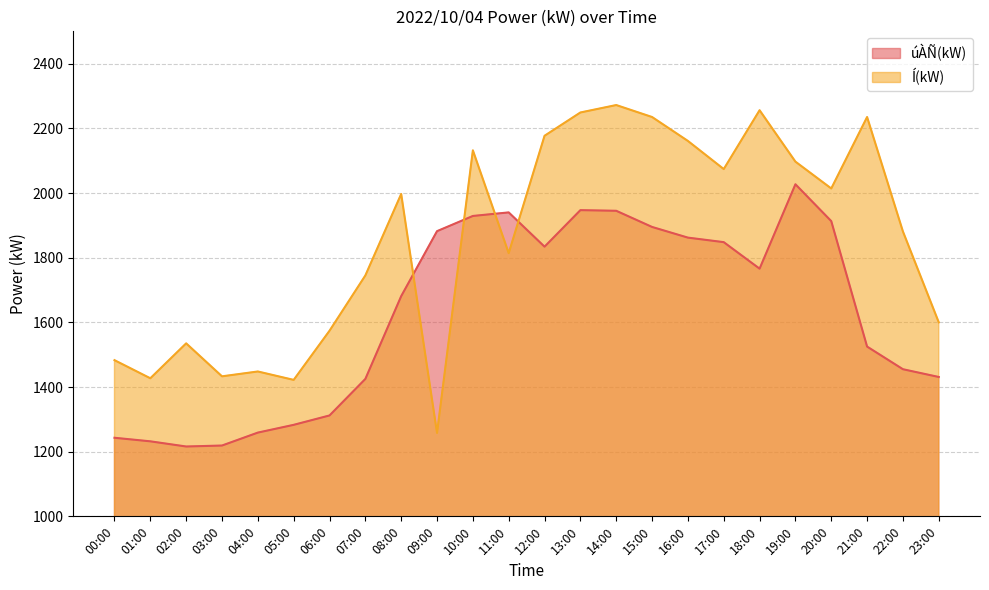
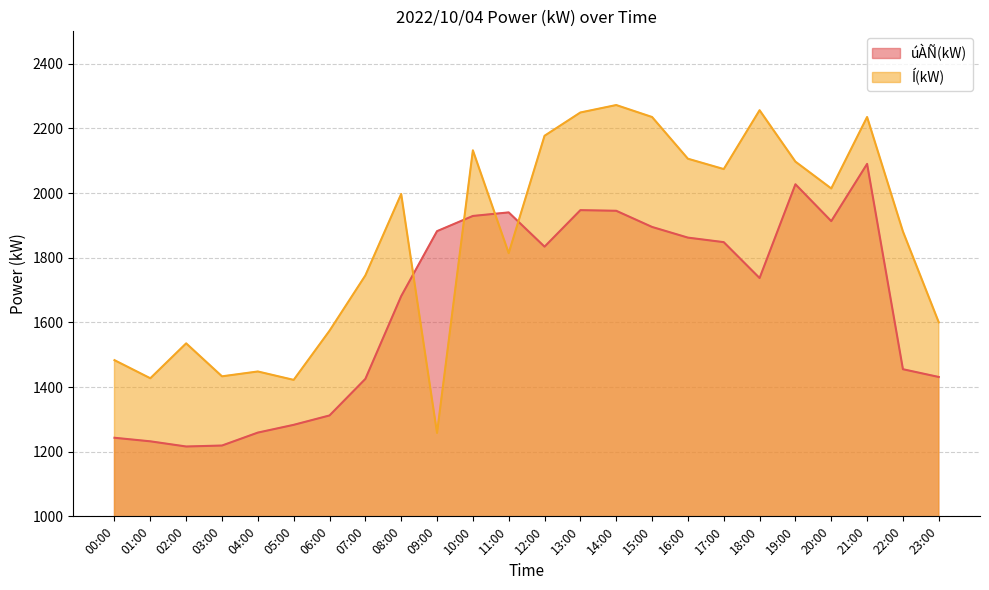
Í(kW), 16:00: 2160 -> 2110
úÀÑ(kW), 18:00: 1770 -> 1740
úÀÑ(kW), 21:00: 1530 -> 2090
